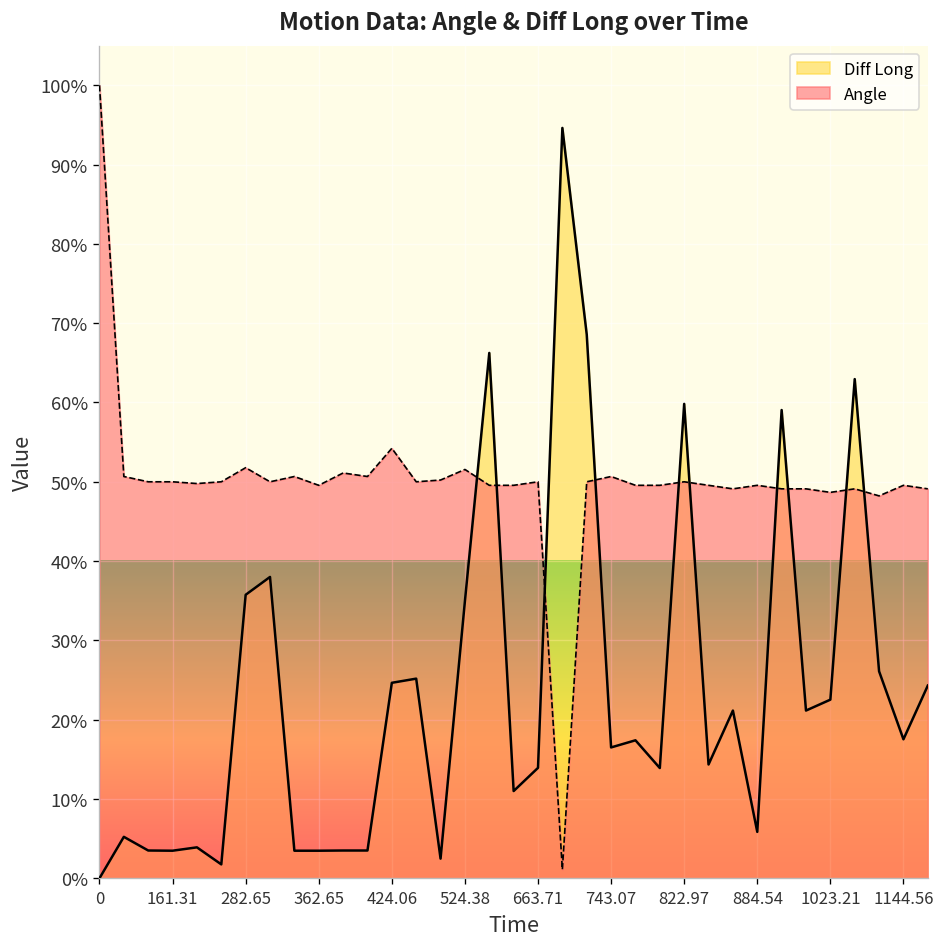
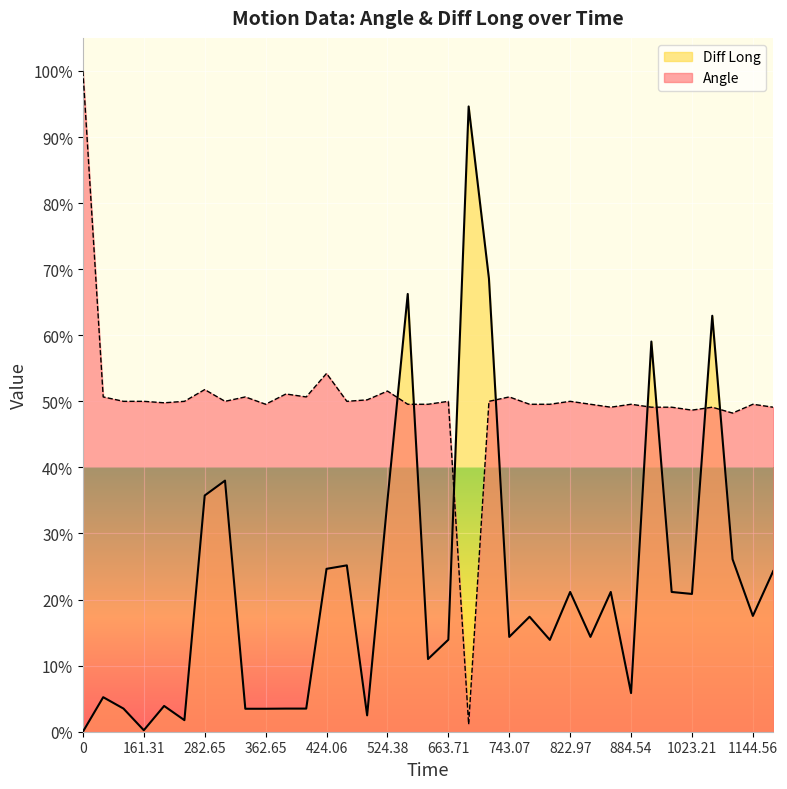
Diff Long, 161.31: 3% -> 0%
Diff Long, 743.07: 16% -> 14%
Diff Long, 822.97: 60% -> 21%
Diff Long, 1023.21: 23% -> 21%
